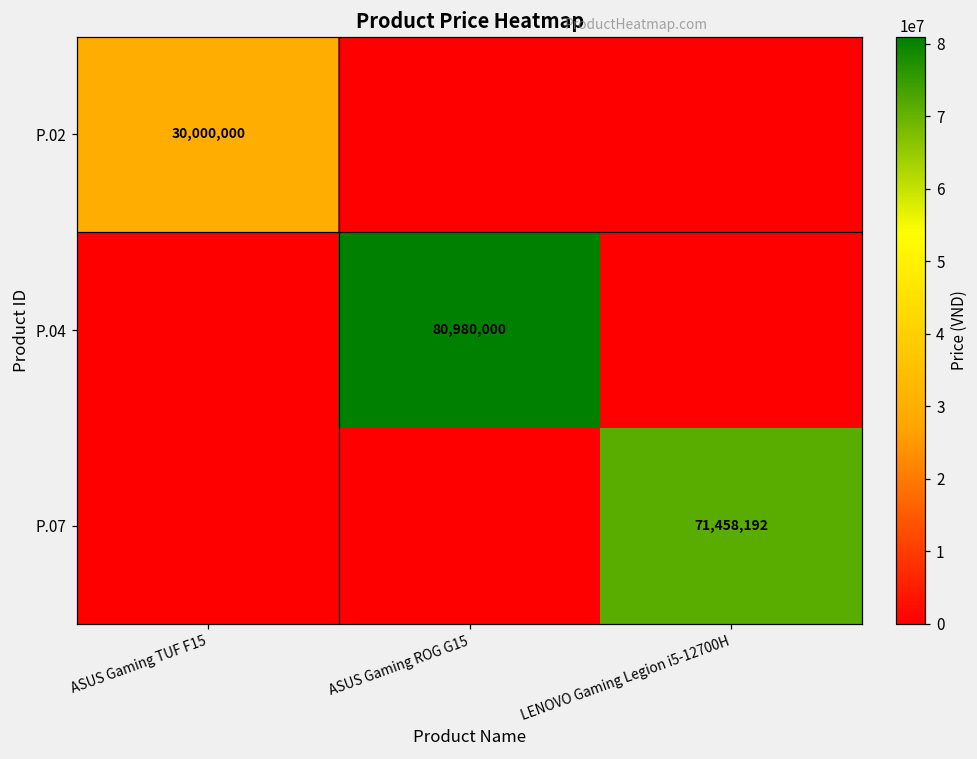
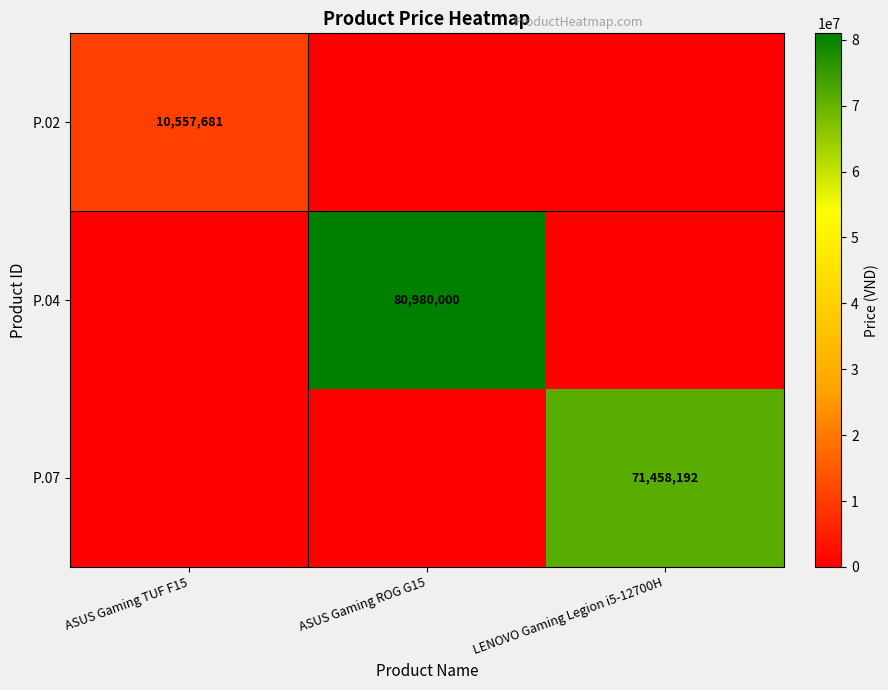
P.02, ASUS Gaming TUF F15: 30,000,000 -> 10,557,681
